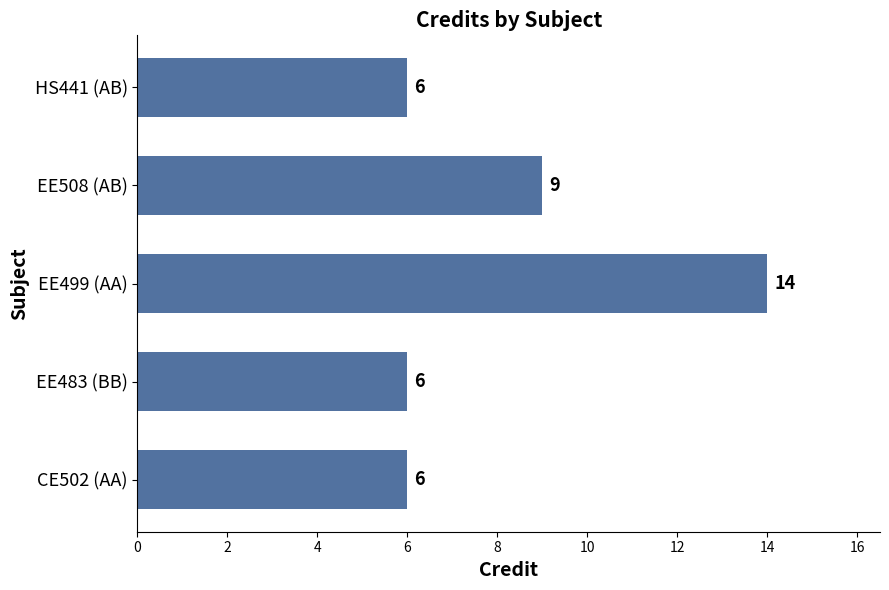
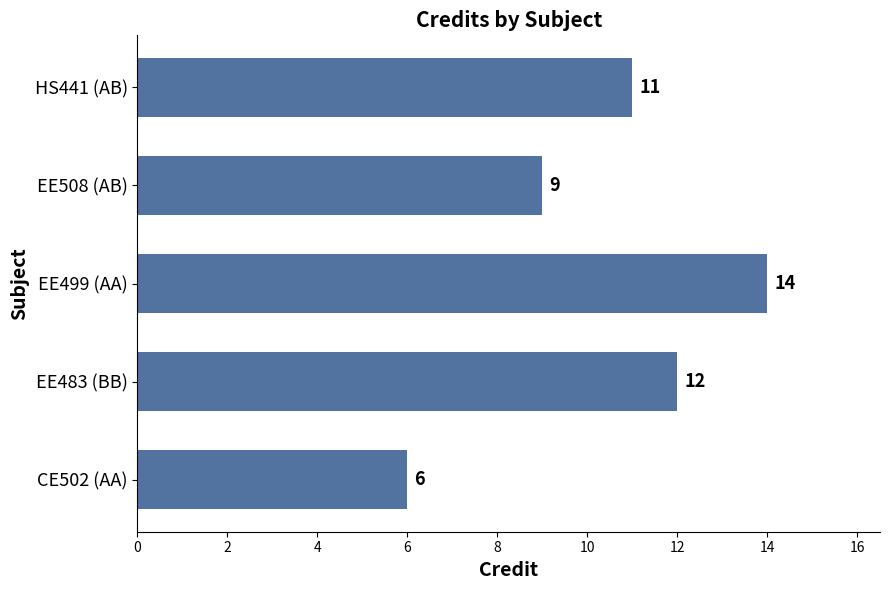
HS441 (AB): 6 -> 11
EE483 (BB): 6 -> 12
